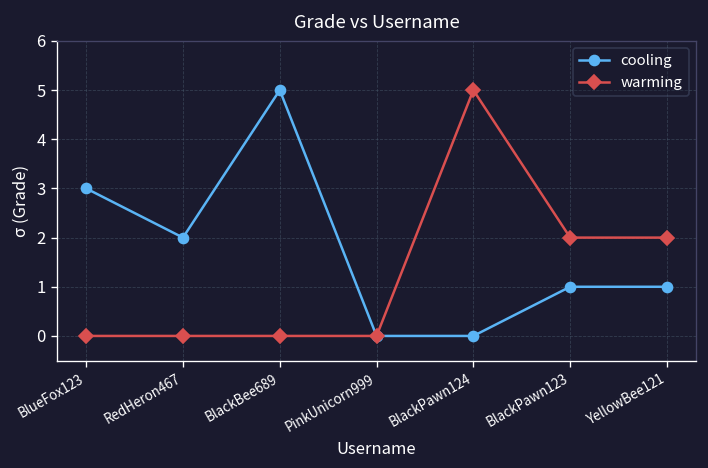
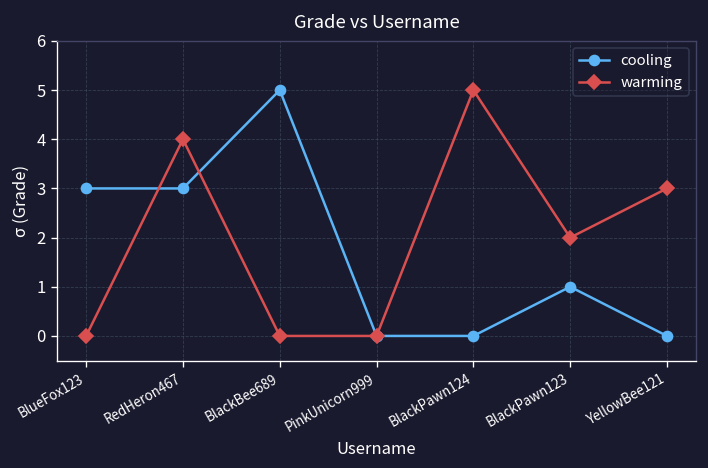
cooling, RedHeron467: 2 -> 3
warming, RedHeron467: 0 -> 4
cooling, YellowBee121: 1 -> 0
warming, YellowBee121: 2 -> 3
